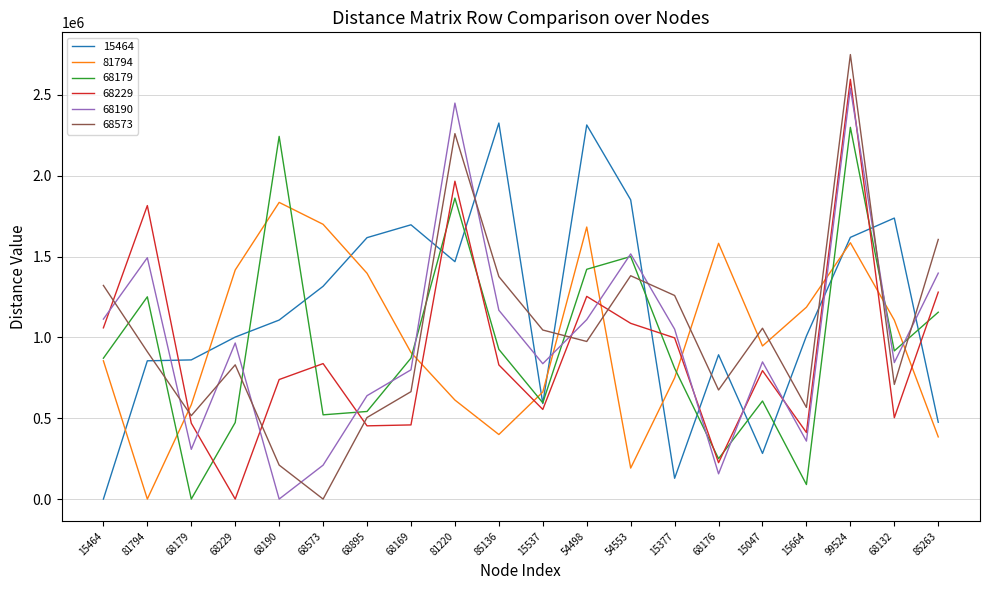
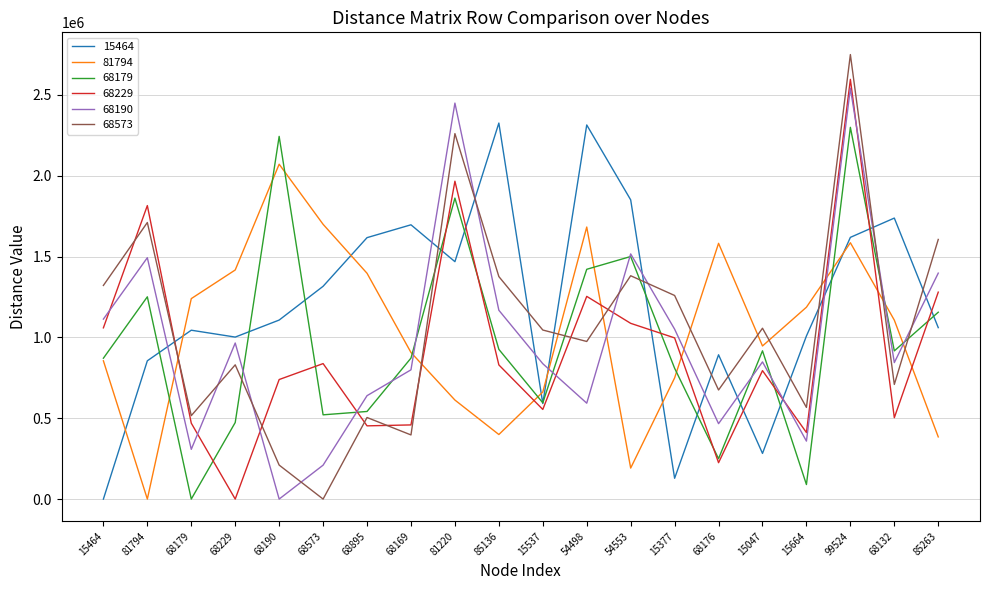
68573, 81794: 910000 -> 1710000
15464, 68179: 860000 -> 1040000
81794, 68179: 580000 -> 1240000
81794, 68190: 1830000 -> 2070000
68573, 68169: 660000 -> 400000
68190, 54498: 1110000 -> 590000
68190, 68176: 160000 -> 470000
68179, 15047: 610000 -> 920000
15464, 85263: 480000 -> 1060000
